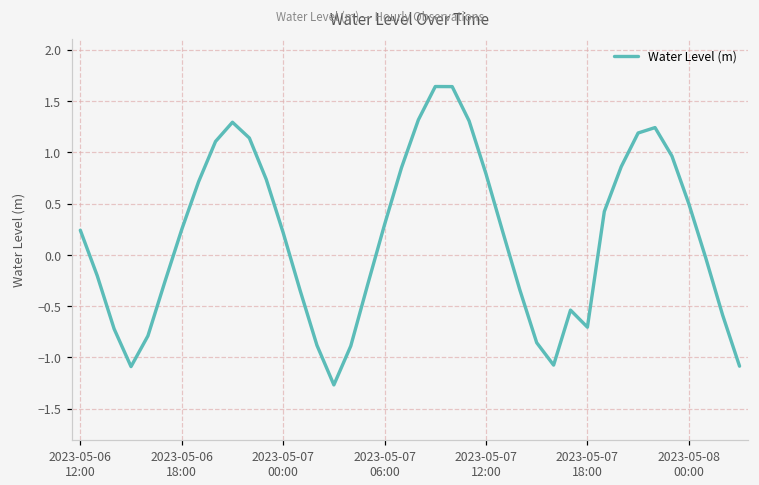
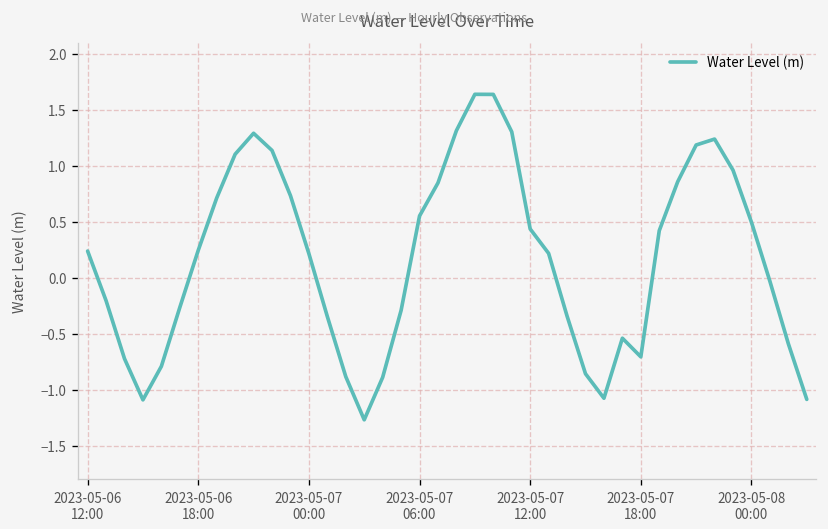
2023-05-07 06:00: 0.3 -> 0.6
2023-05-07 12:00: 0.8 -> 0.4
